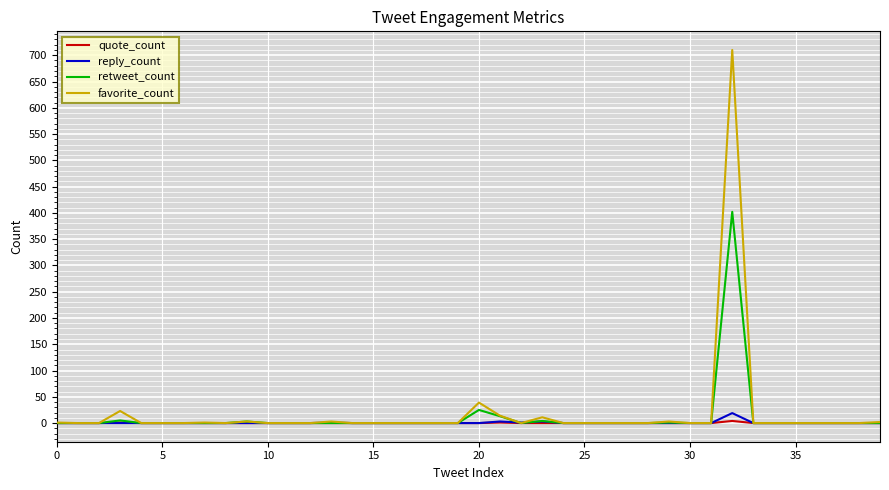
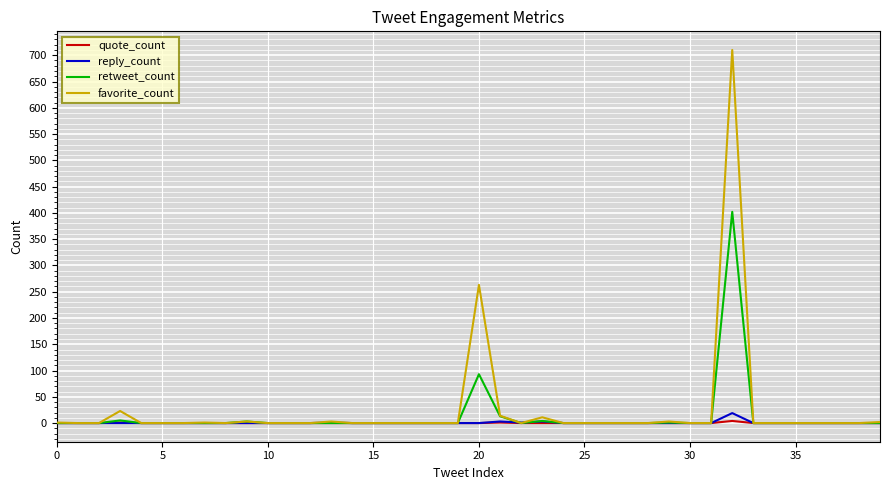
retweet_count, 20: 30 -> 90
favorite_count, 20: 40 -> 260
